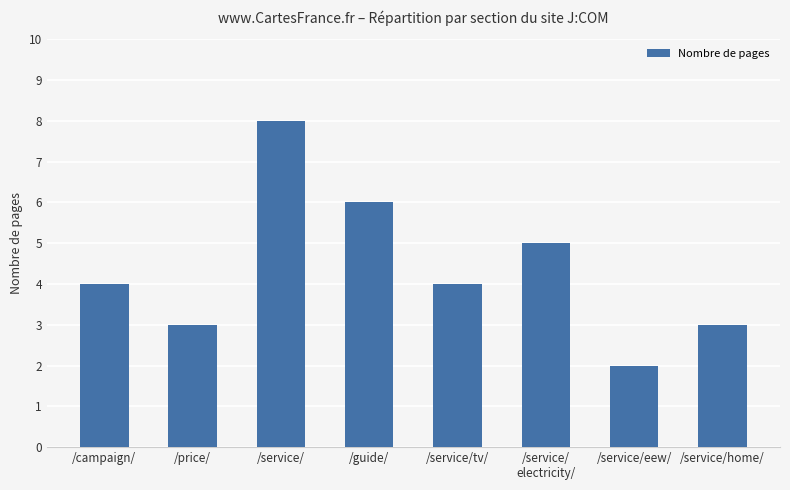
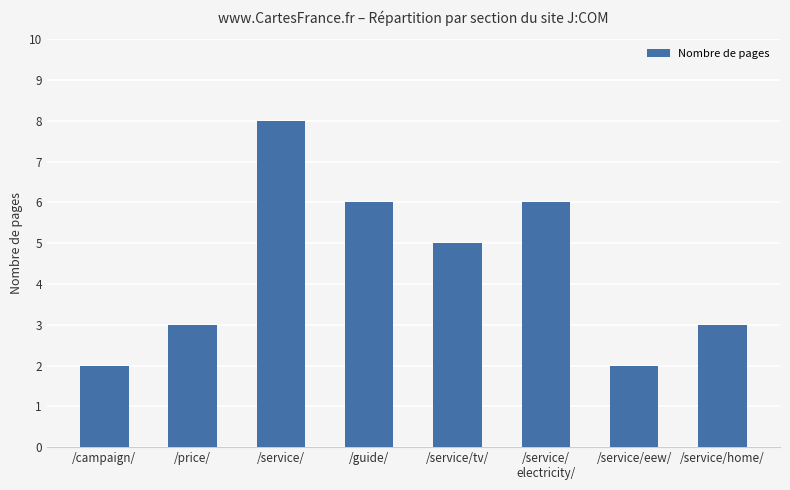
/campaign/: 4 -> 2
/service/tv/: 4 -> 5
/service/ electricity/: 5 -> 6
